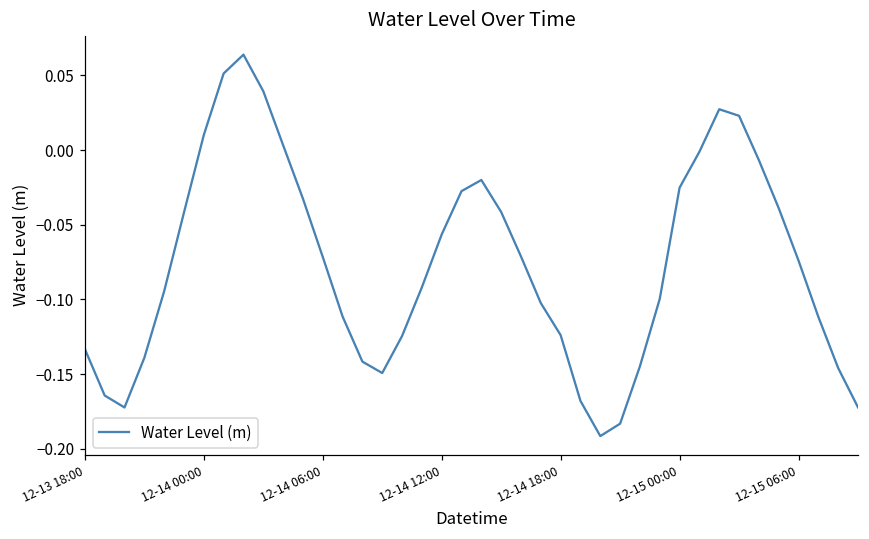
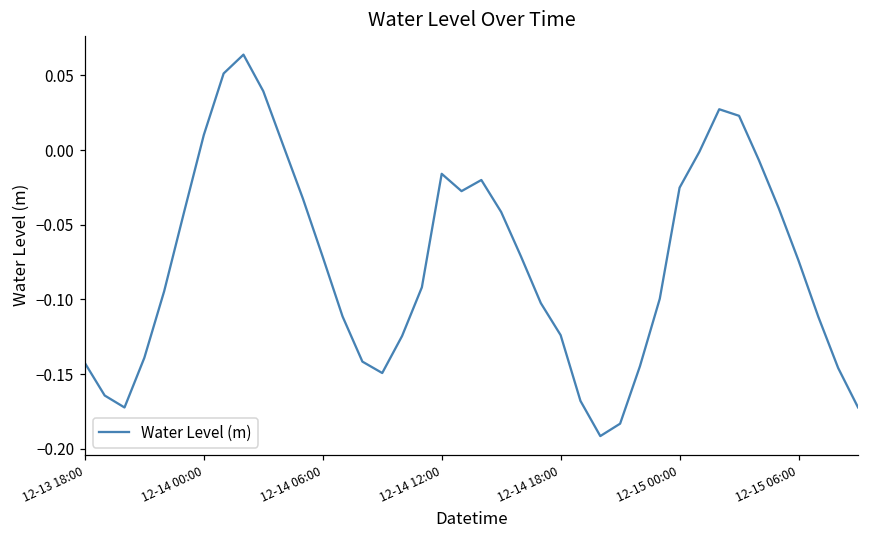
12-13 18:00: -0.133 -> -0.142
12-14 12:00: -0.056 -> -0.016
